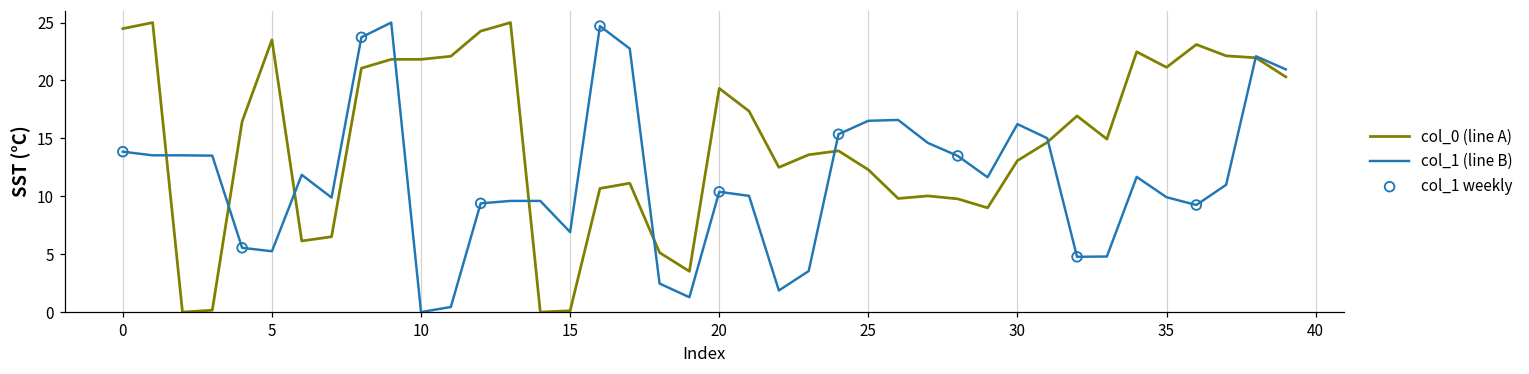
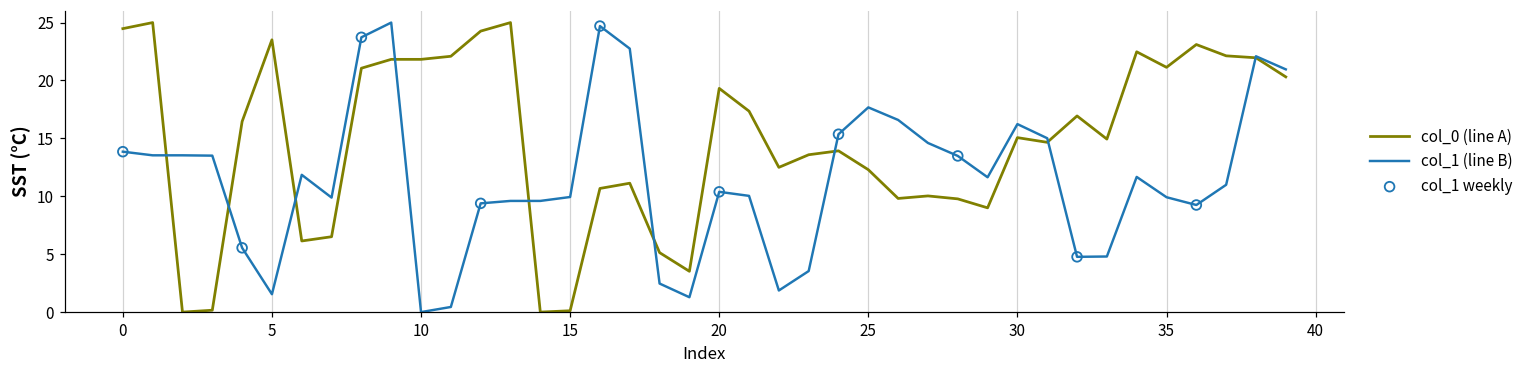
col_1 (line B), 5: 5.3 -> 1.5
col_1 (line B), 15: 6.9 -> 9.9
col_1 (line B), 25: 16.5 -> 17.7
col_0 (line A), 30: 13.1 -> 15.1
